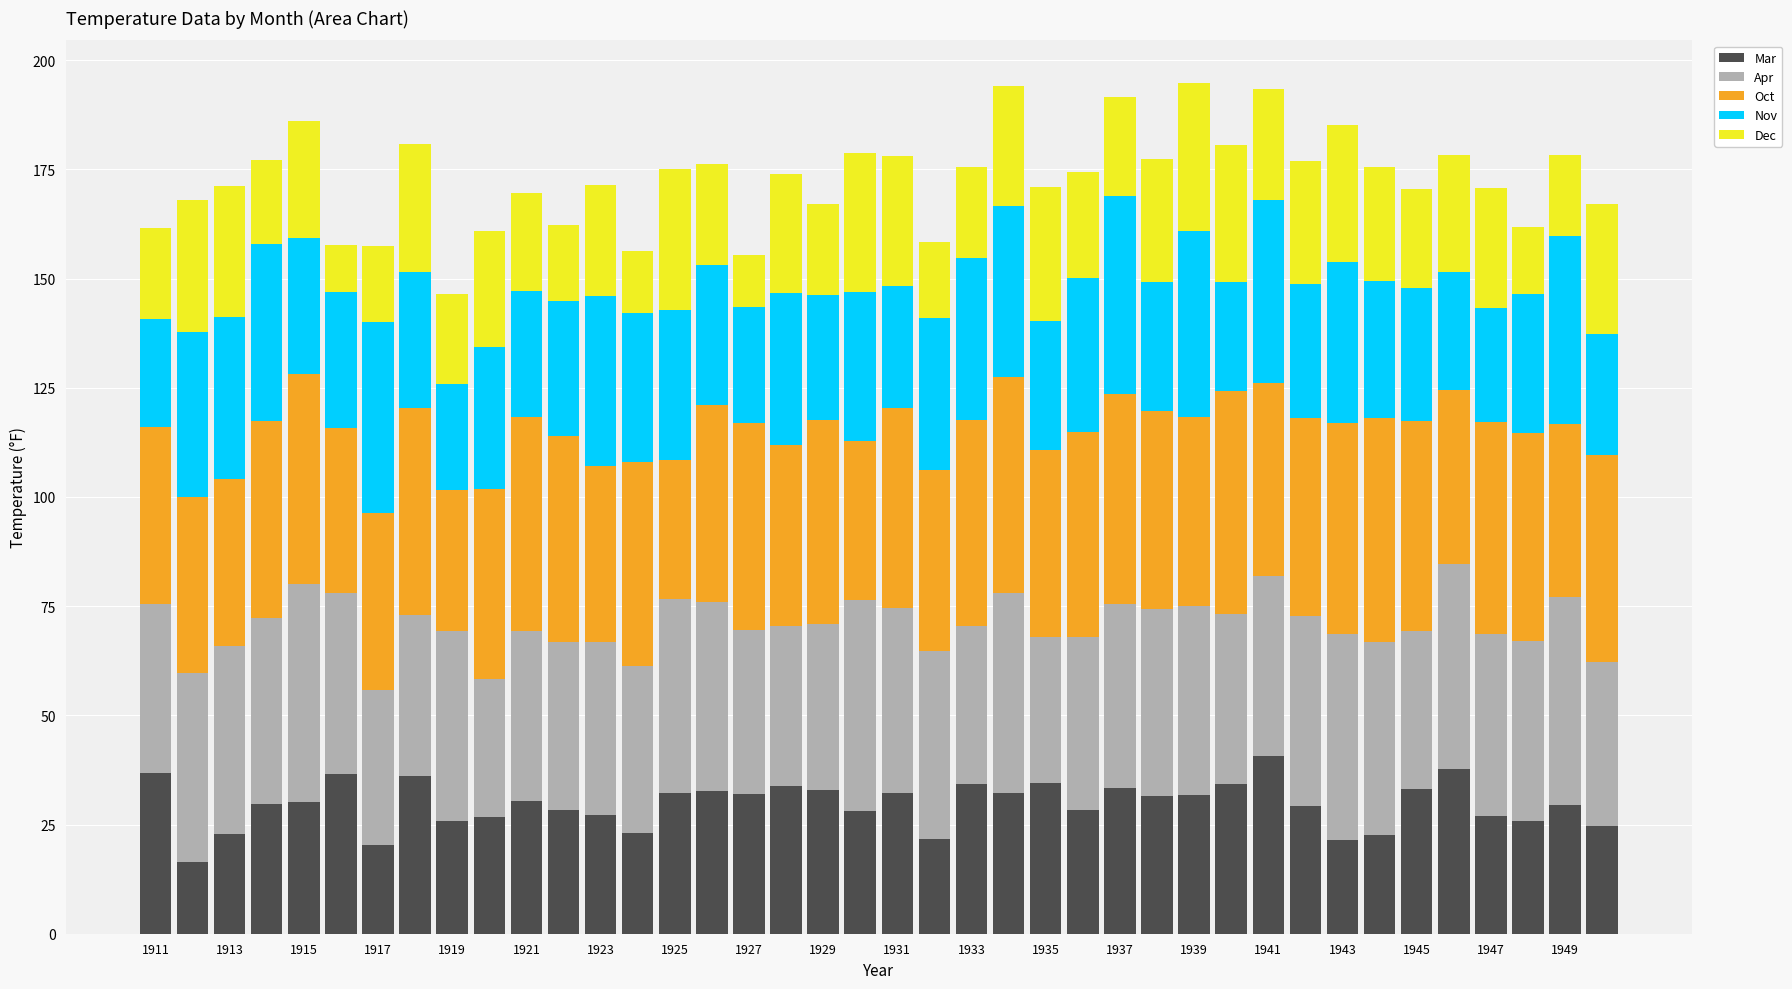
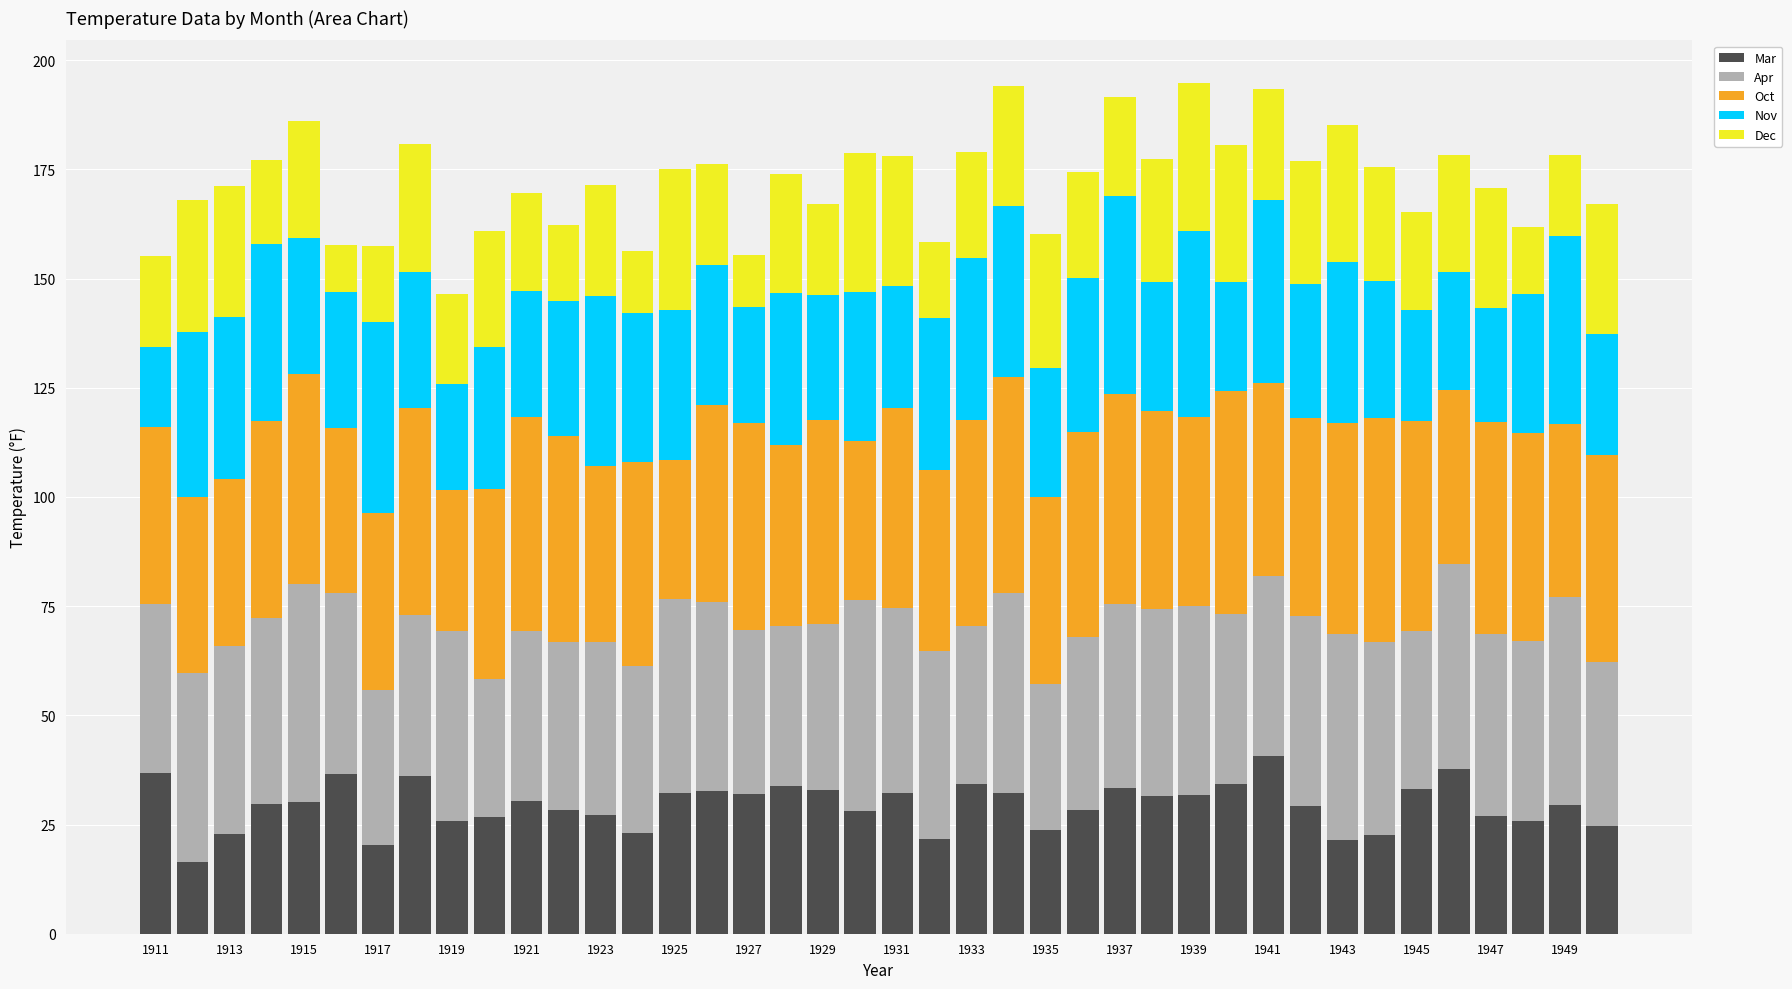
Nov, 1911: 25 -> 18
Dec, 1933: 21 -> 24
Mar, 1935: 35 -> 24
Nov, 1945: 31 -> 25
